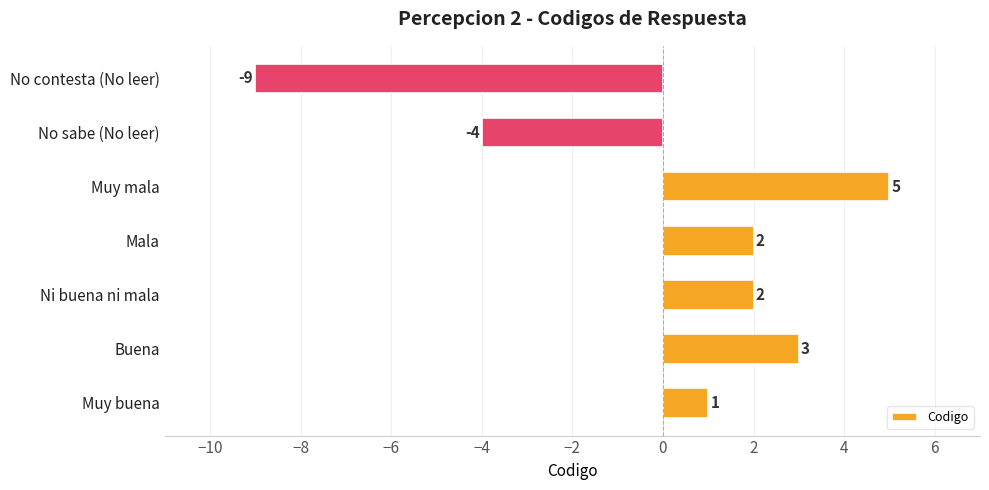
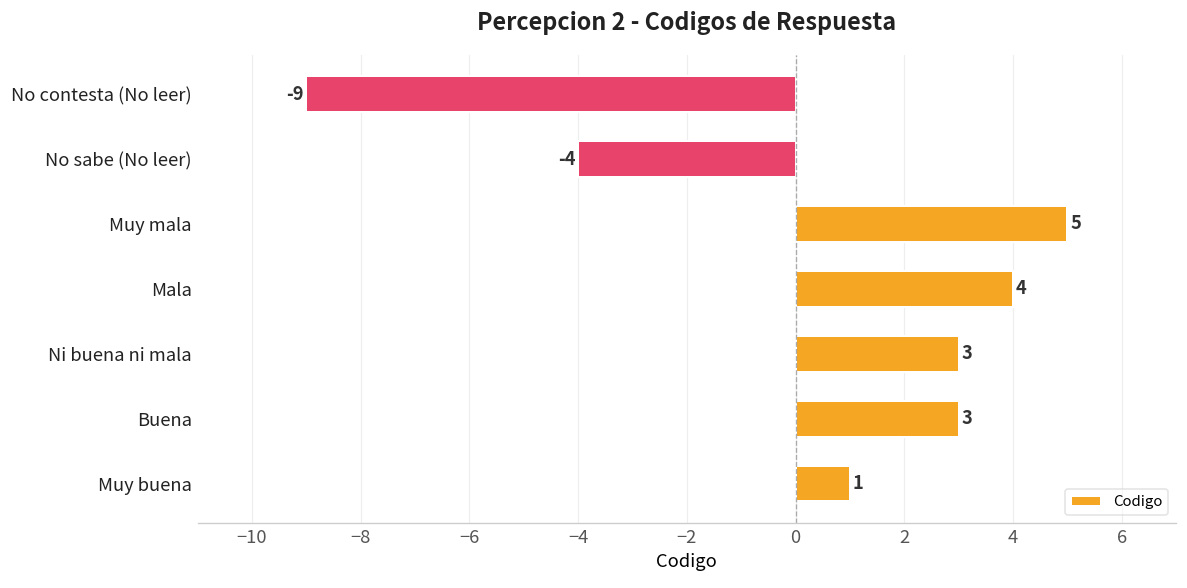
Mala: 2 -> 4
Ni buena ni mala: 2 -> 3
